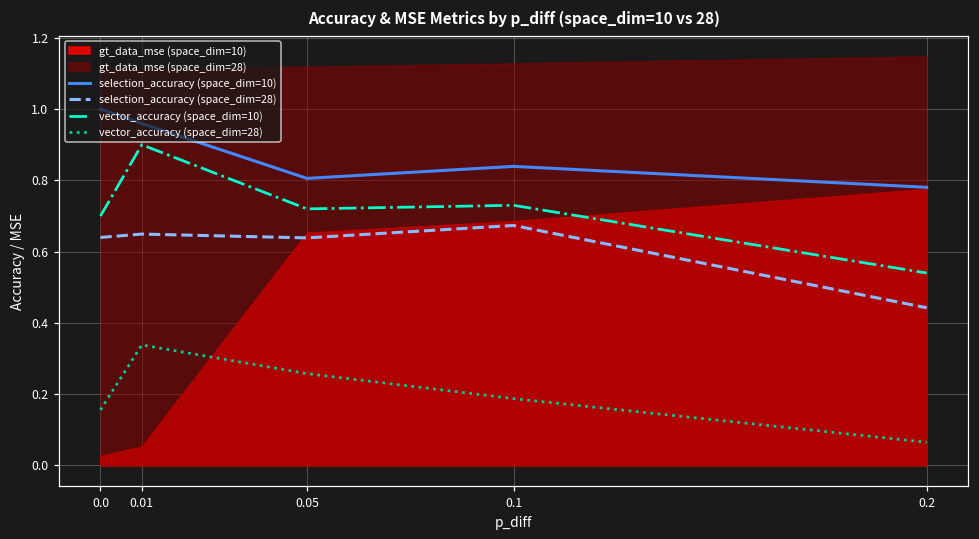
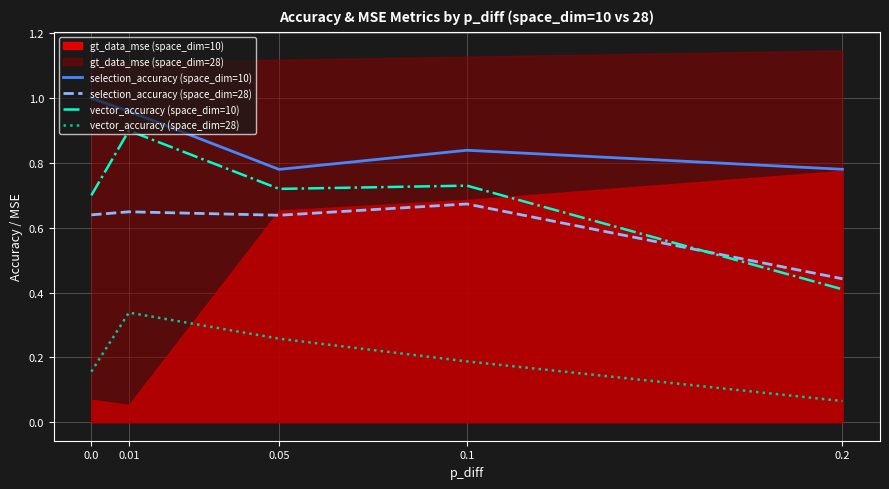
gt_data_mse (space_dim=10), 0.0: 0.03 -> 0.07
selection_accuracy (space_dim=10), 0.05: 0.81 -> 0.78
vector_accuracy (space_dim=10), 0.2: 0.54 -> 0.41
